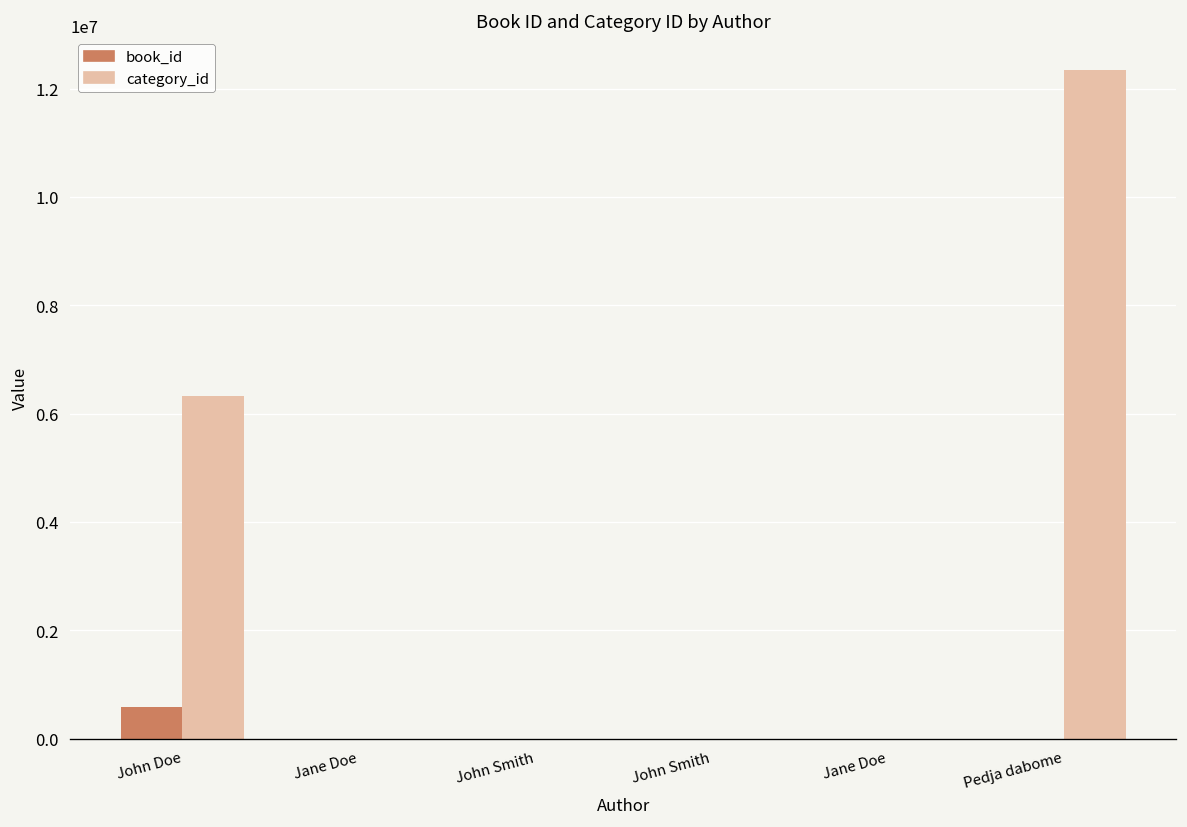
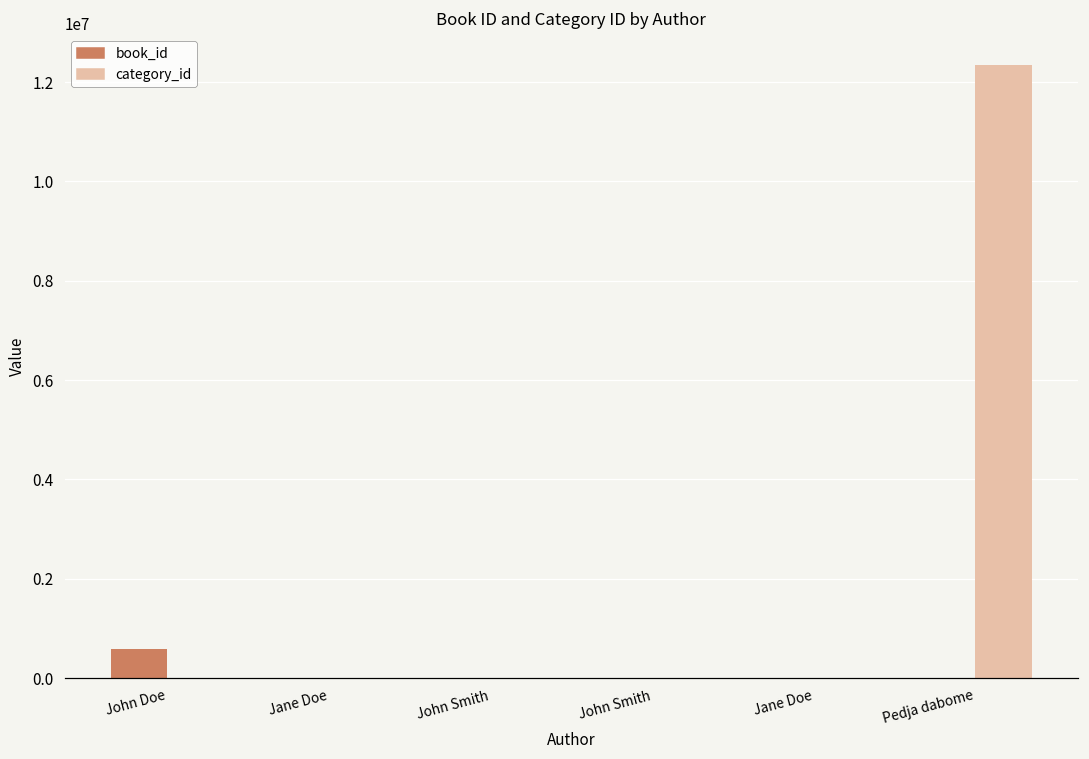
category_id, John Doe: 6300000 -> 0
